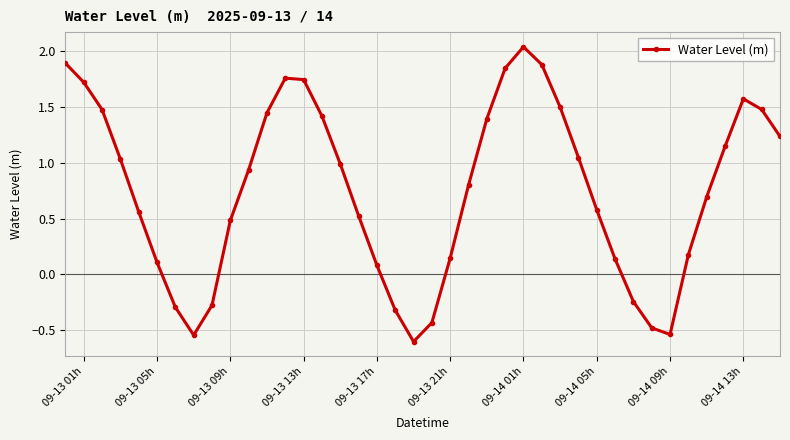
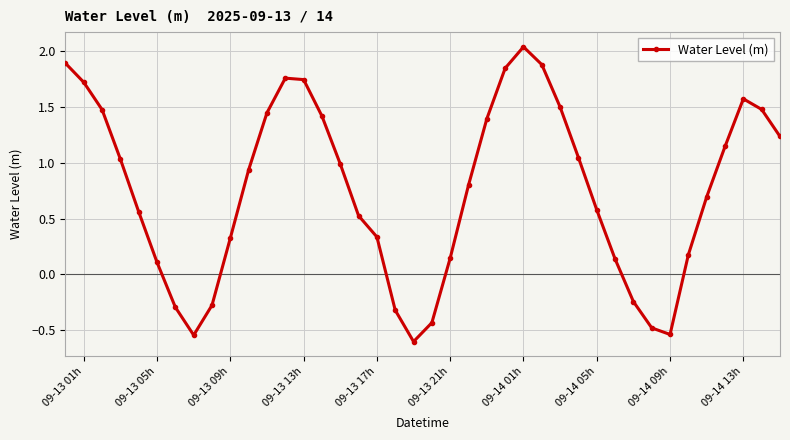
09-13 09h: 0.48 -> 0.32
09-13 17h: 0.08 -> 0.33
